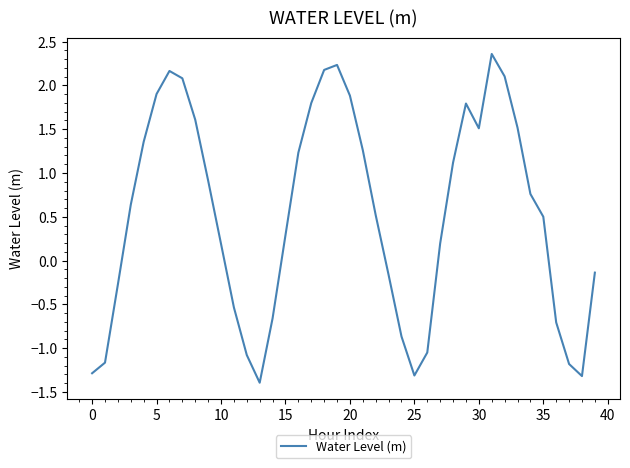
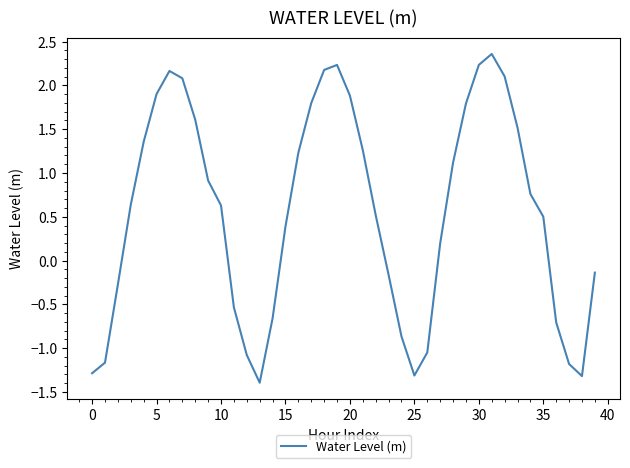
10: 0.2 -> 0.6
15: 0.3 -> 0.4
30: 1.5 -> 2.2
